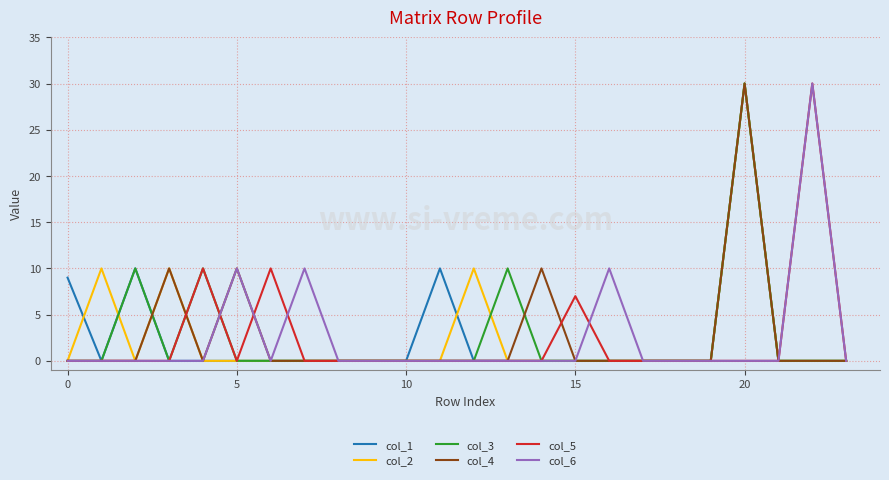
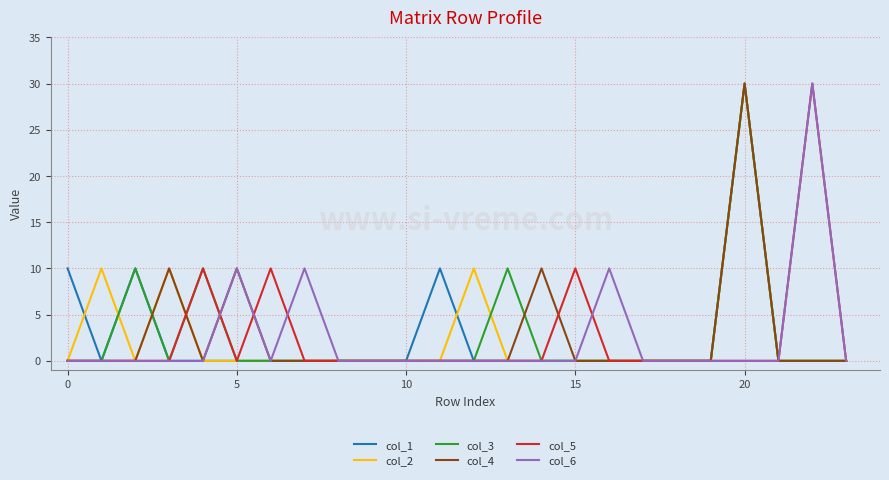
col_1, 0: 9 -> 10
col_5, 15: 7 -> 10
